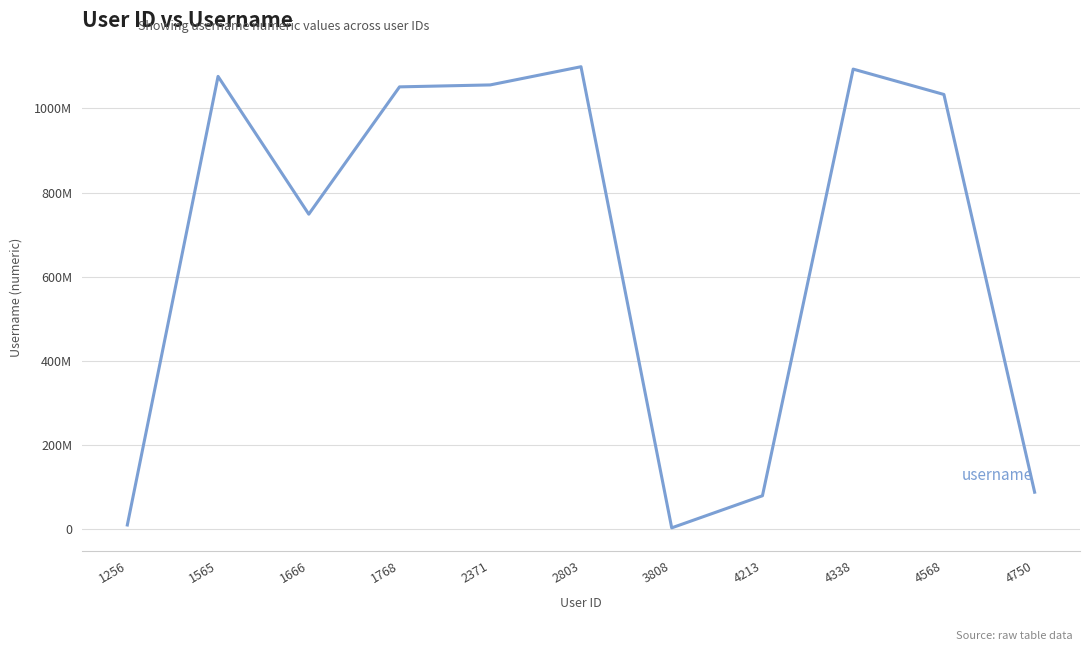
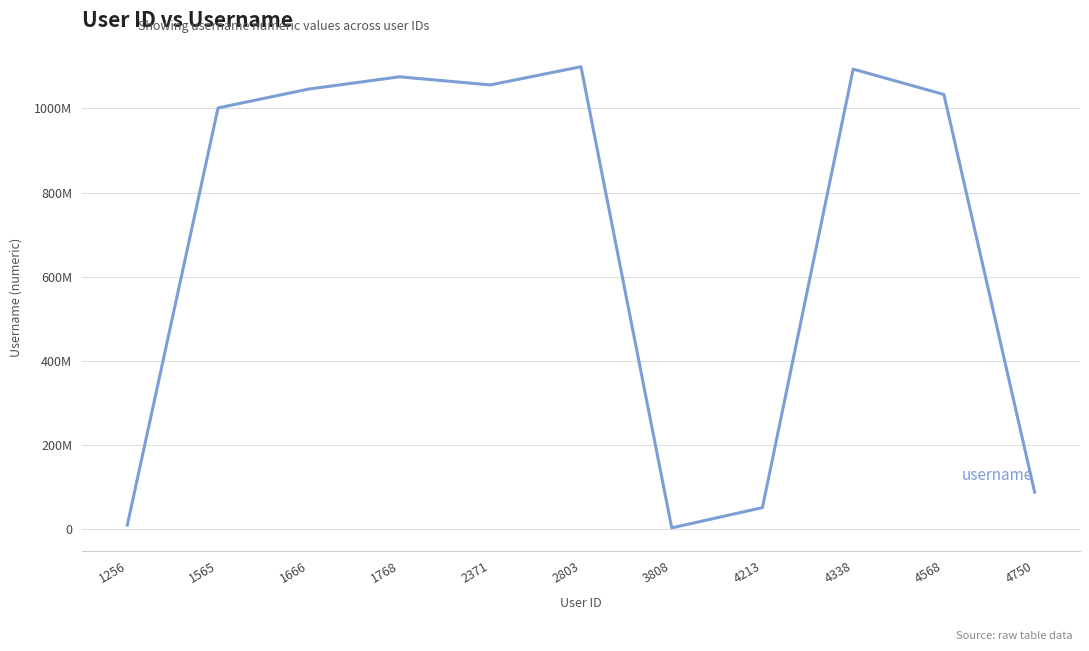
1565: 1080000000 -> 1000000000
1666: 750000000 -> 1050000000
1768: 1050000000 -> 1070000000
4213: 80000000 -> 50000000
